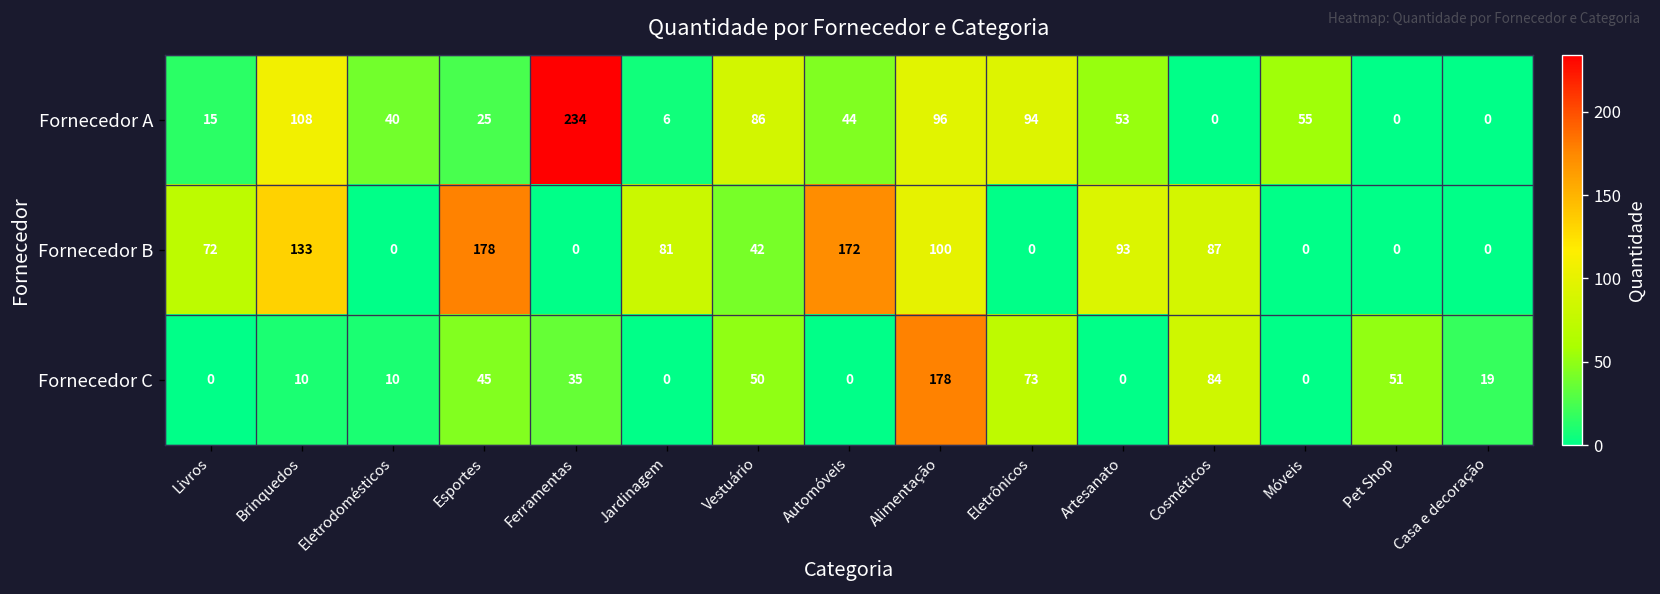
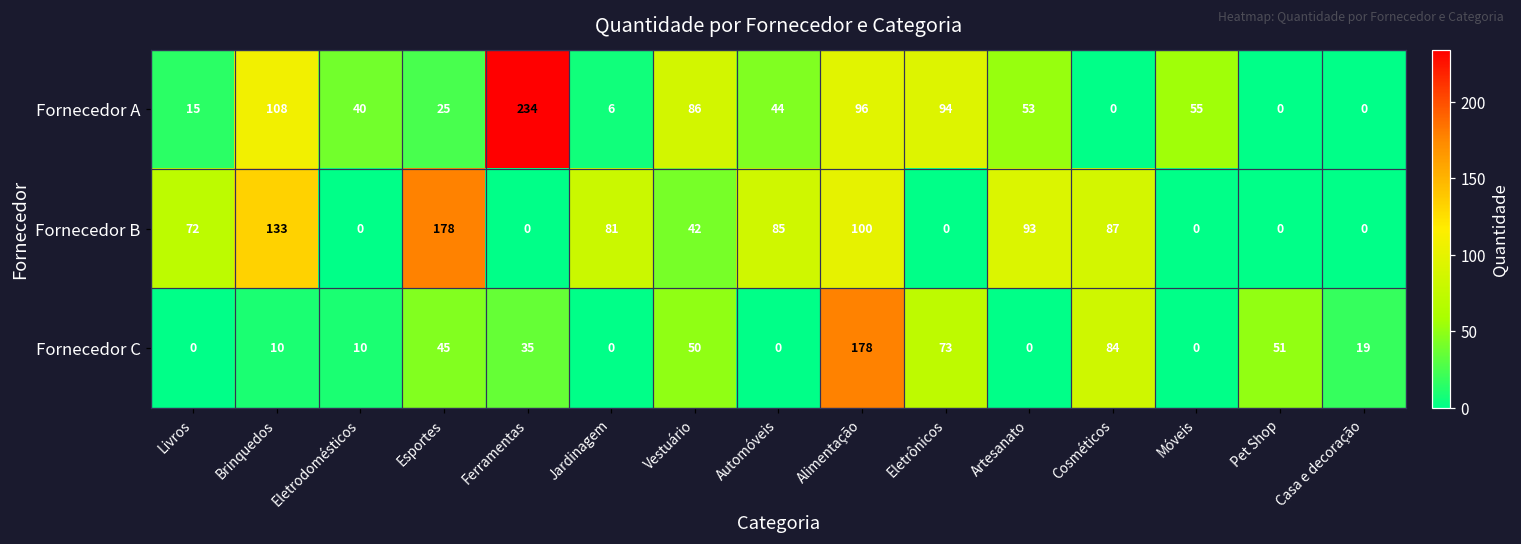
Fornecedor B, Automóveis: 172 -> 85
